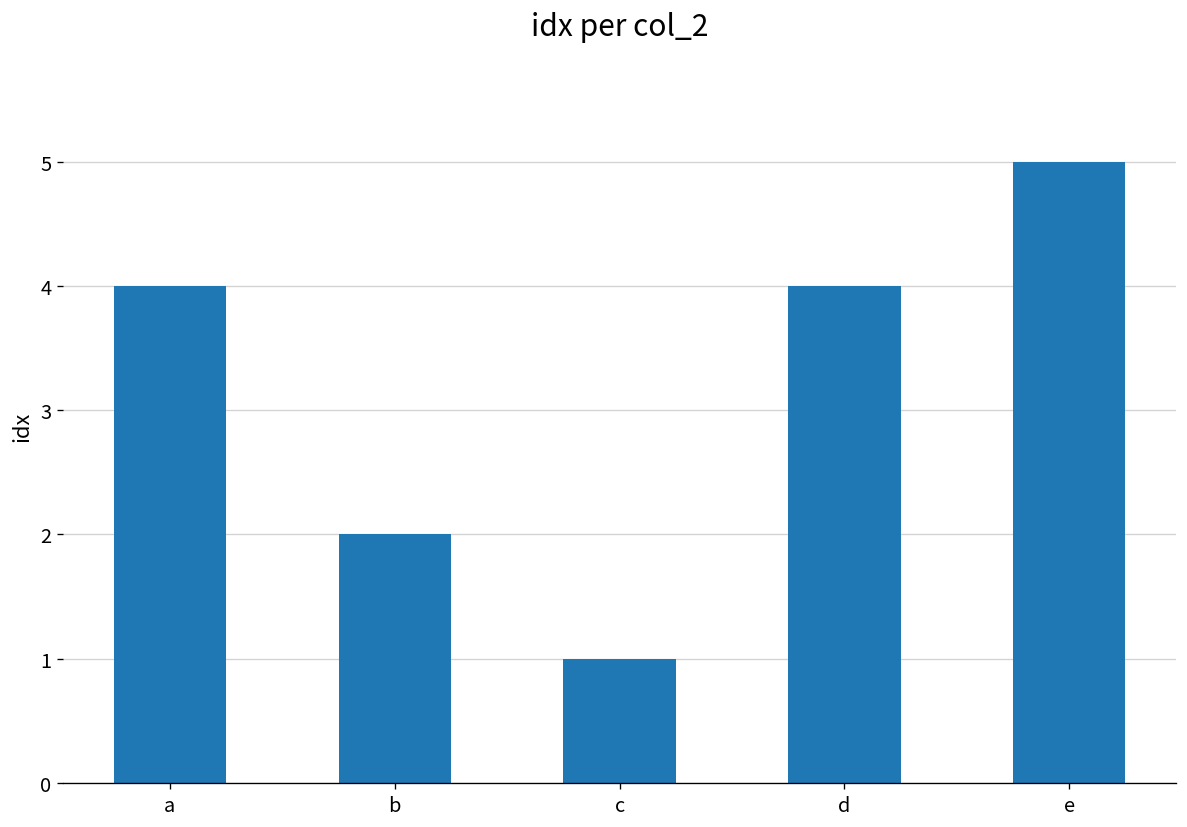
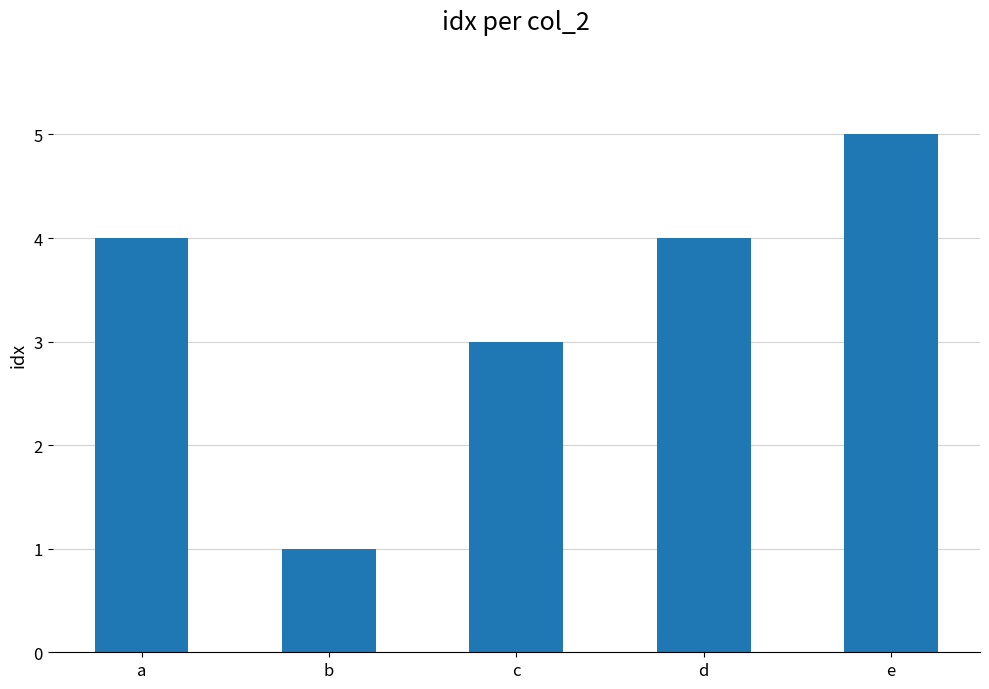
b: 2 -> 1
c: 1 -> 3
